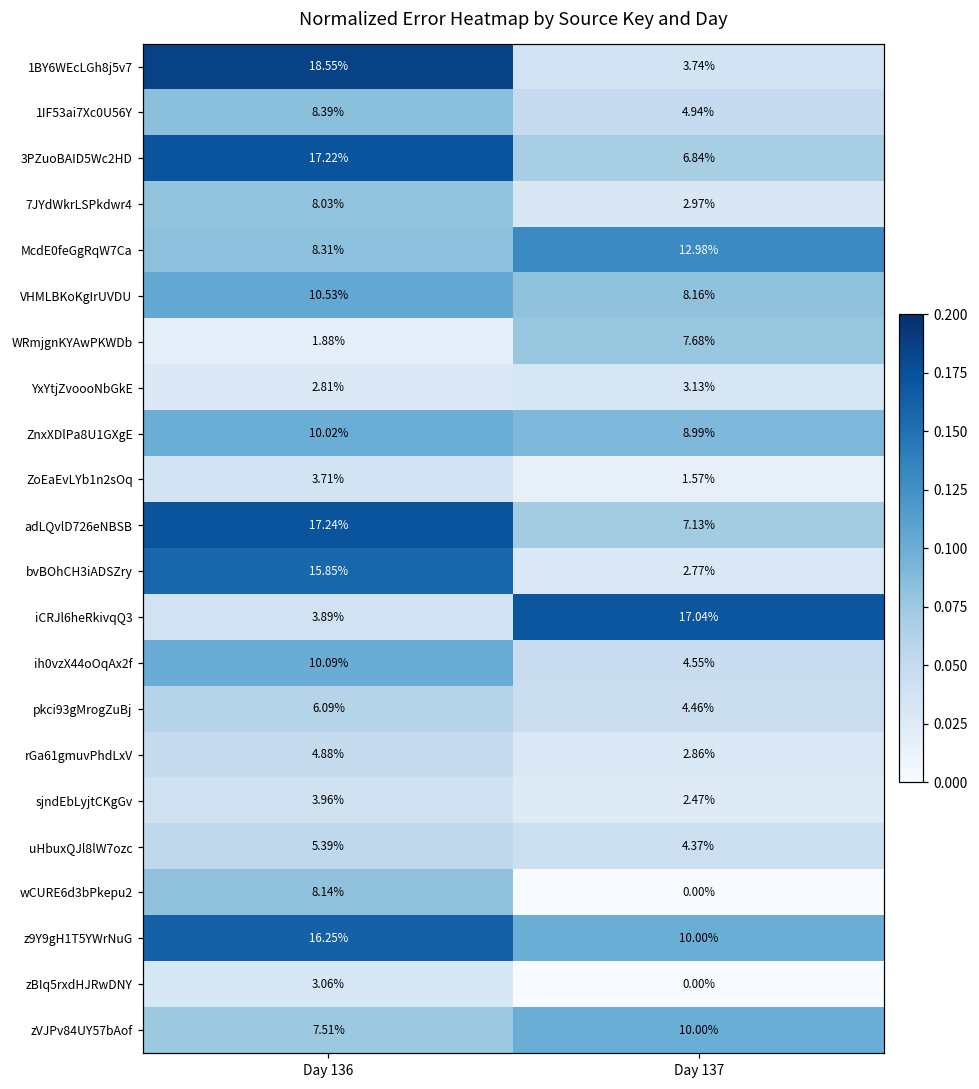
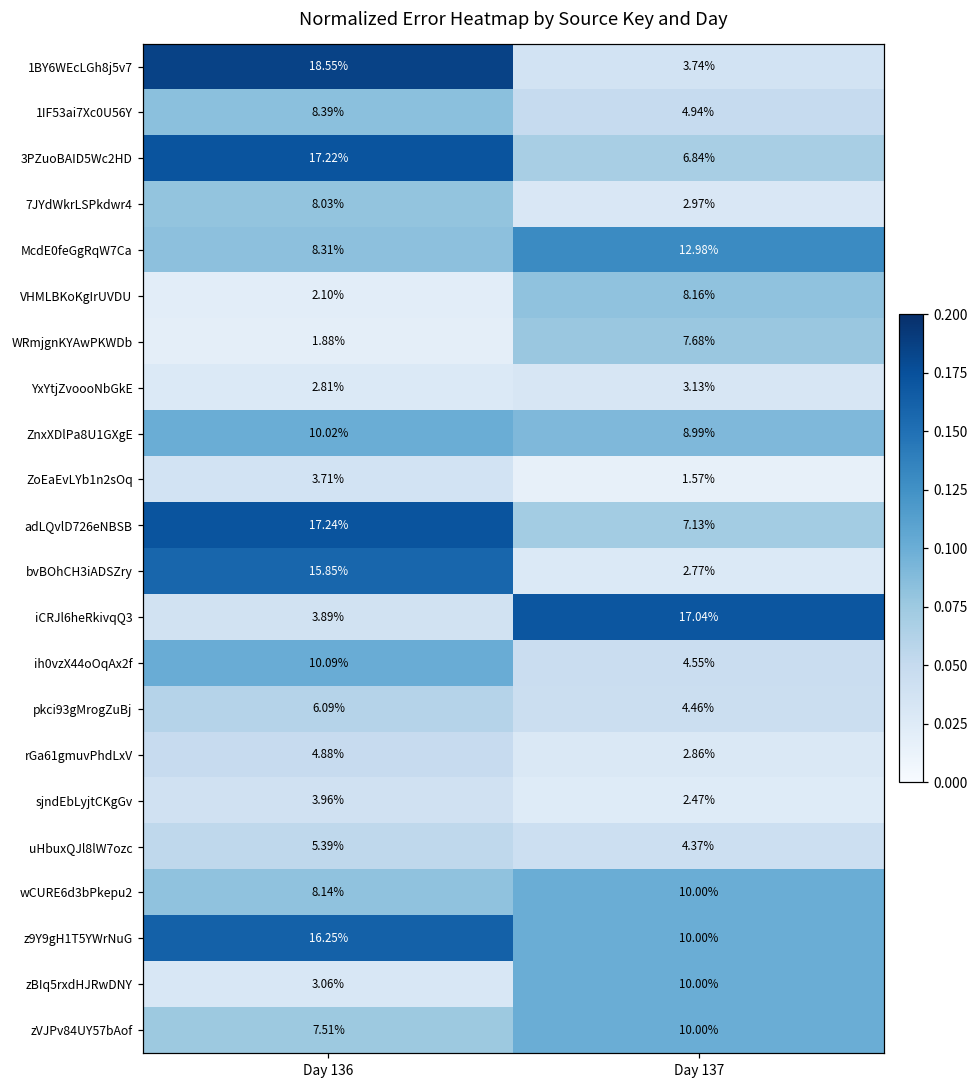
VHMLBKoKgIrUVDU, Day 136: 10.53% -> 2.10%
wCURE6d3bPkepu2, Day 137: 0.00% -> 10.00%
zBIq5rxdHJRwDNY, Day 137: 0.00% -> 10.00%
